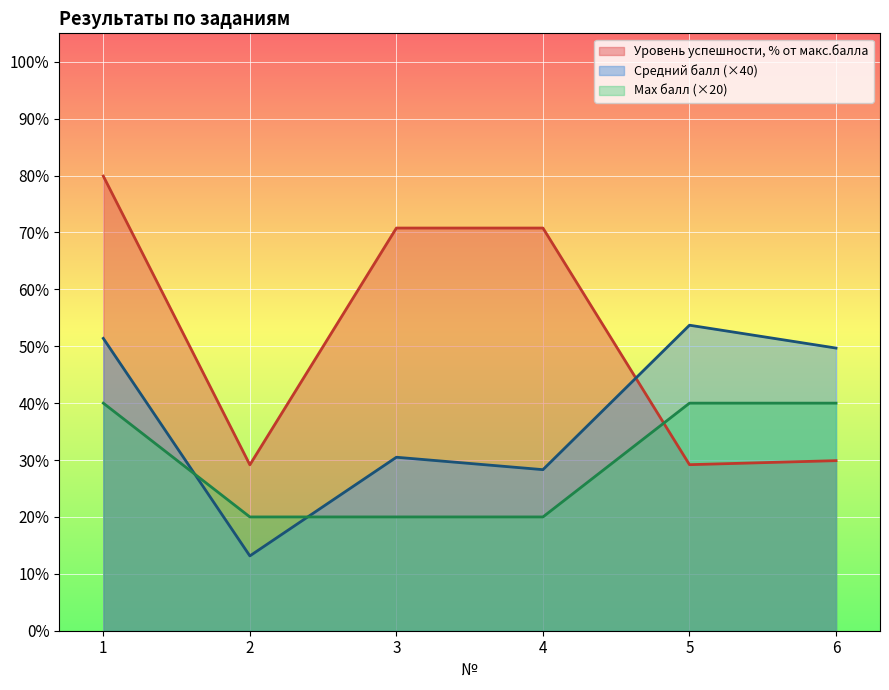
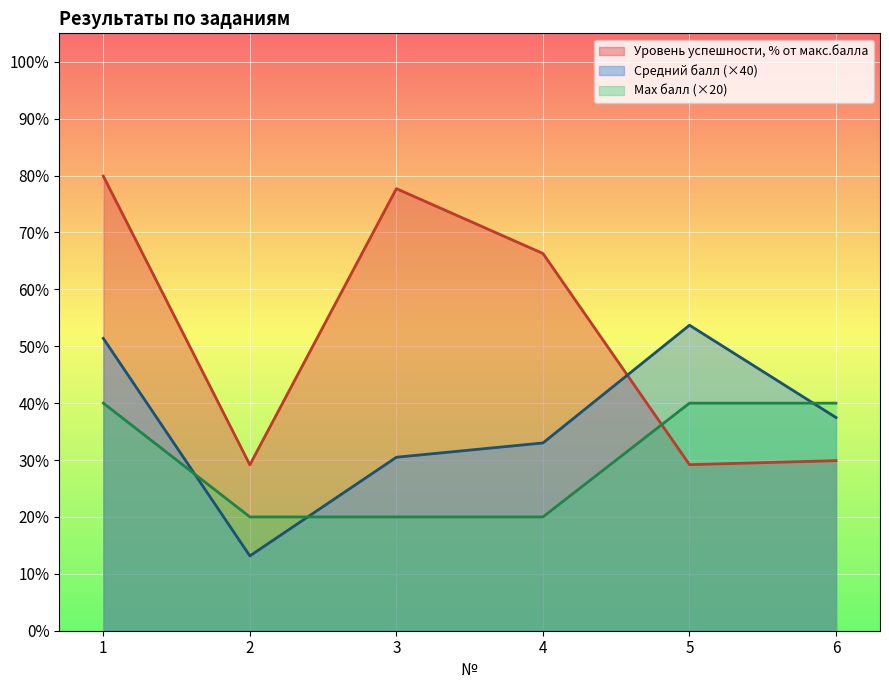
Уровень успешности, % от макс.балла, 3: 71% -> 78%
Уровень успешности, % от макс.балла, 4: 71% -> 66%
Средний балл (×40), 4: 28% -> 33%
Средний балл (×40), 6: 50% -> 37%
